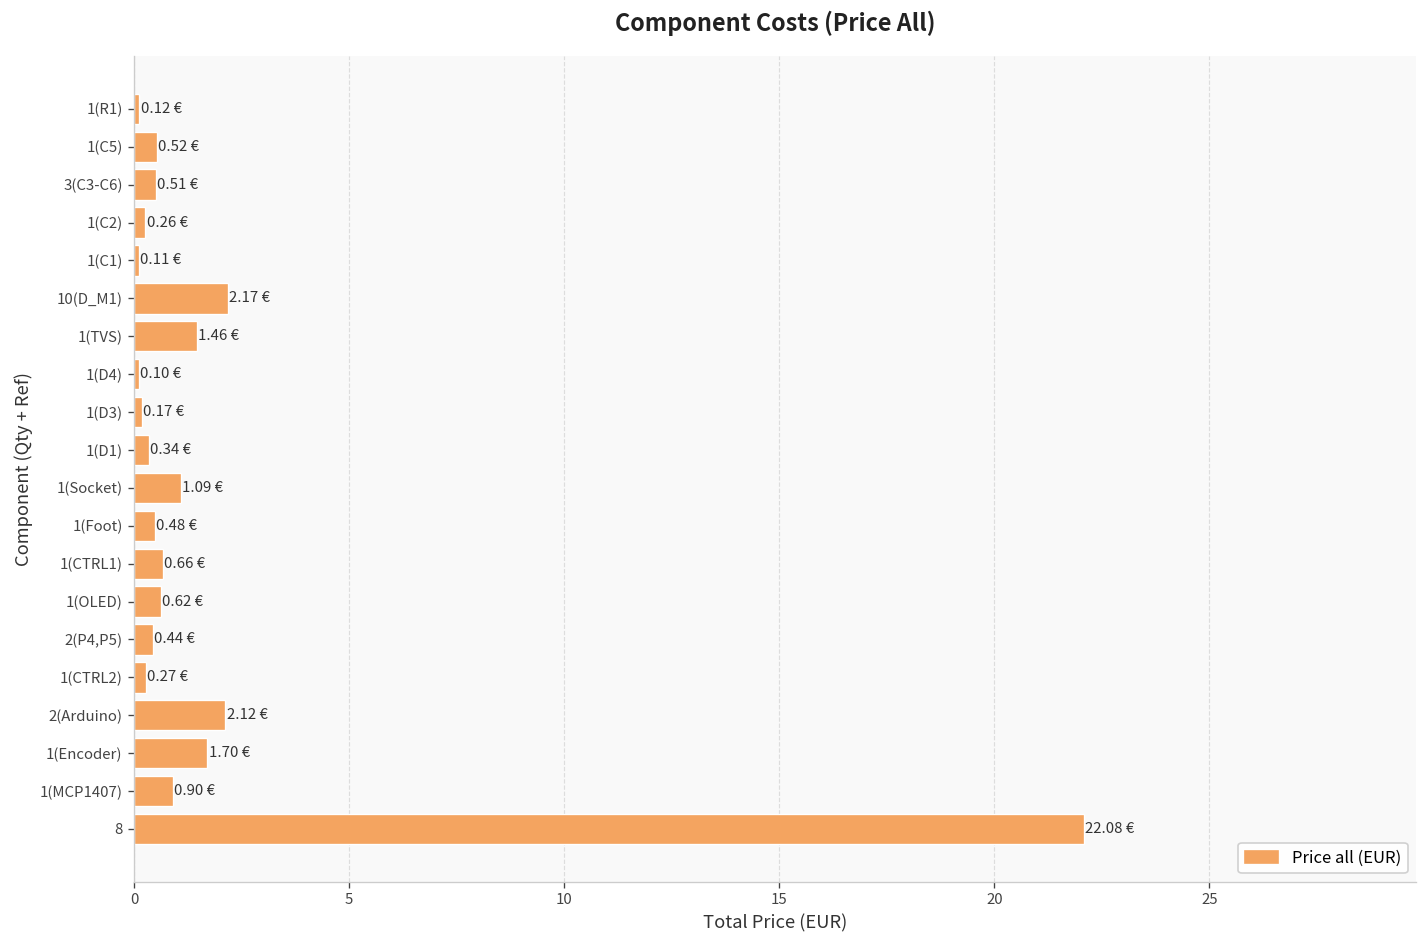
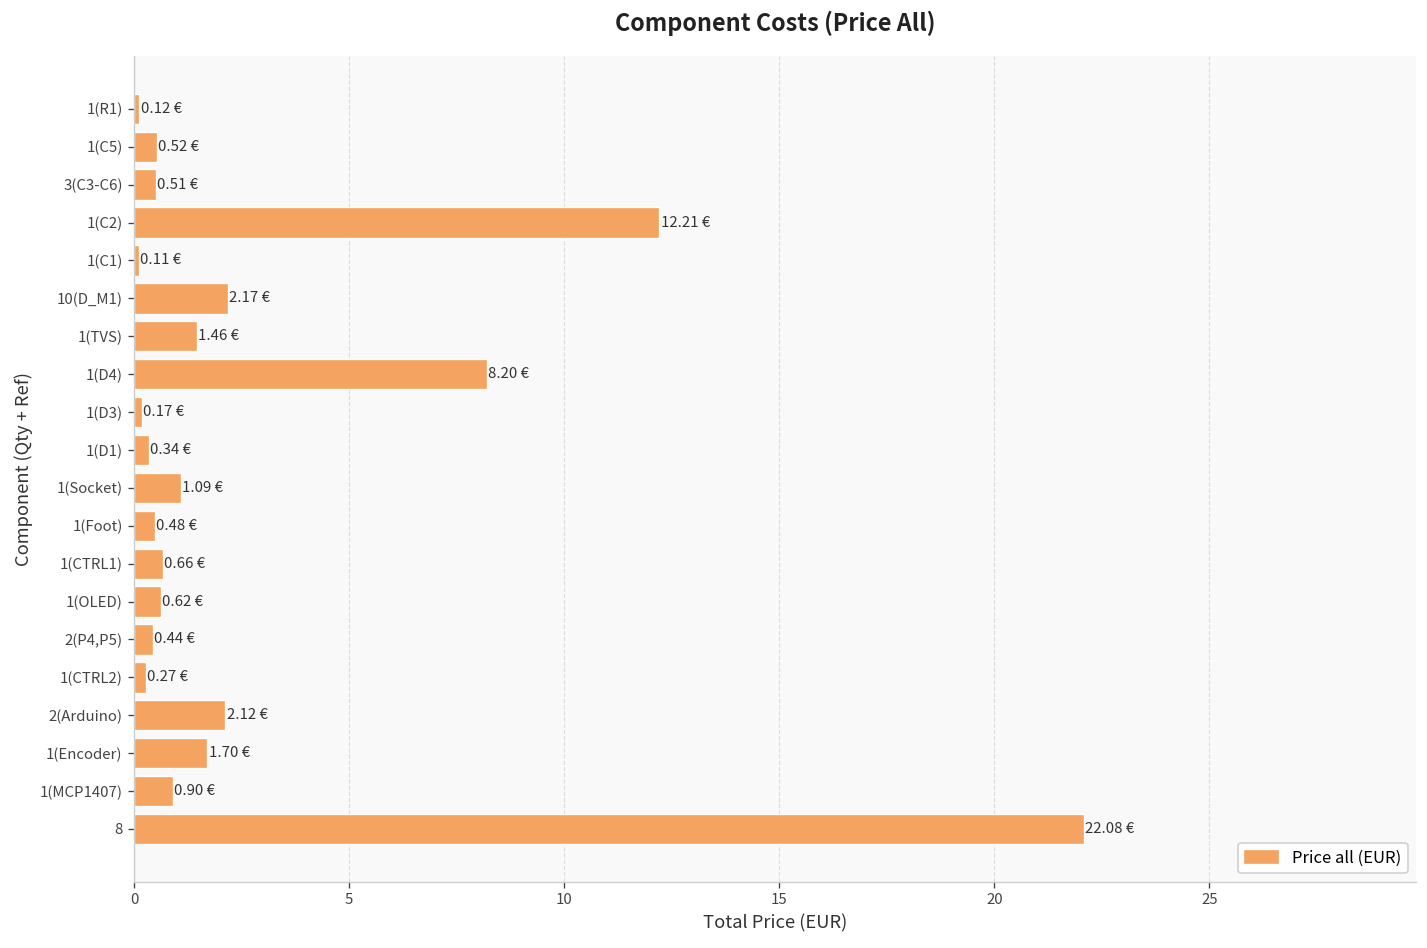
1(C2): 0.26 -> 12.21
1(D4): 0.10 -> 8.20
